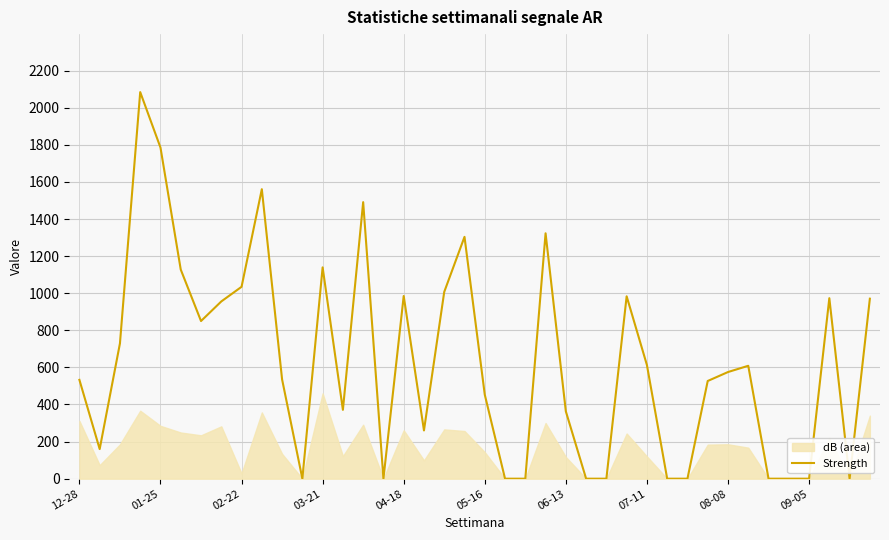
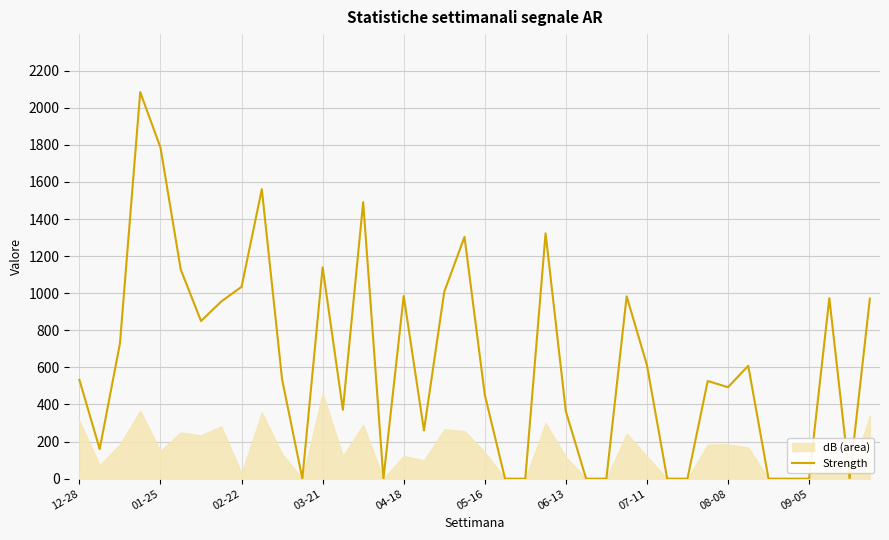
dB (area), 01-25: 280 -> 150
dB (area), 04-18: 260 -> 120
Strength, 08-08: 580 -> 490
